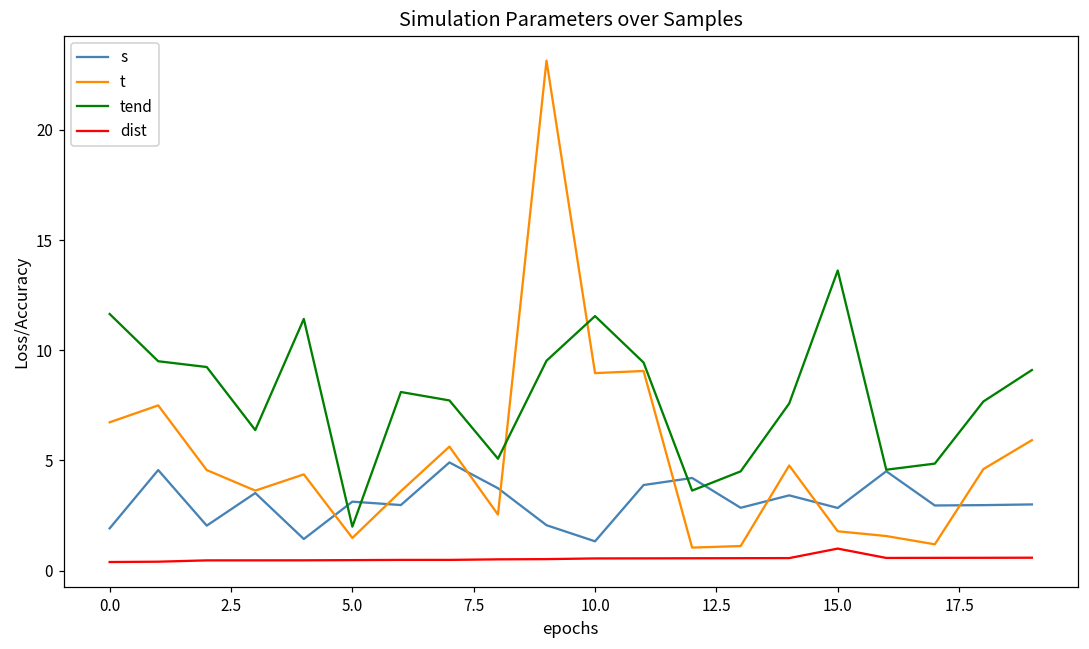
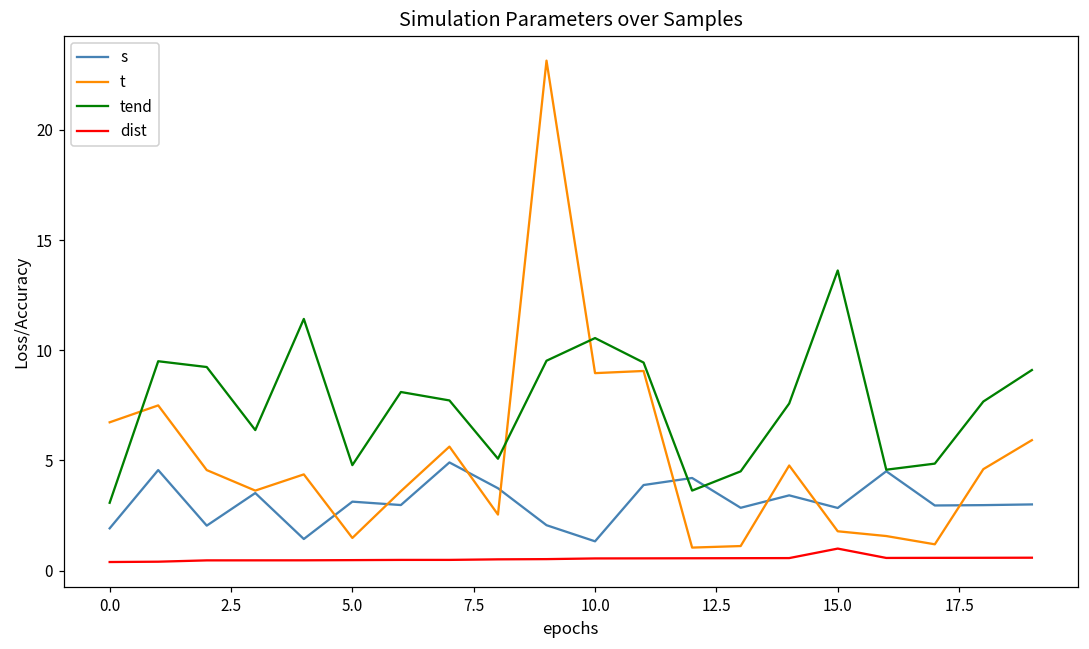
tend, 0.0: 11.6 -> 3.1
tend, 5.0: 2.0 -> 4.8
tend, 10.0: 11.5 -> 10.6
